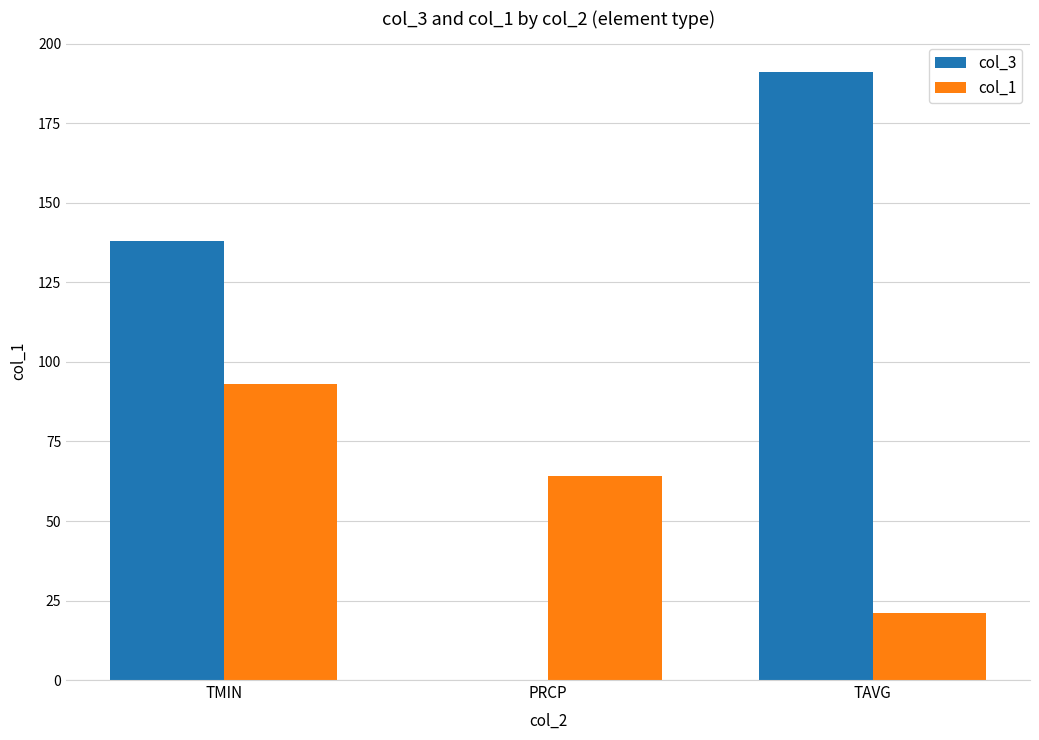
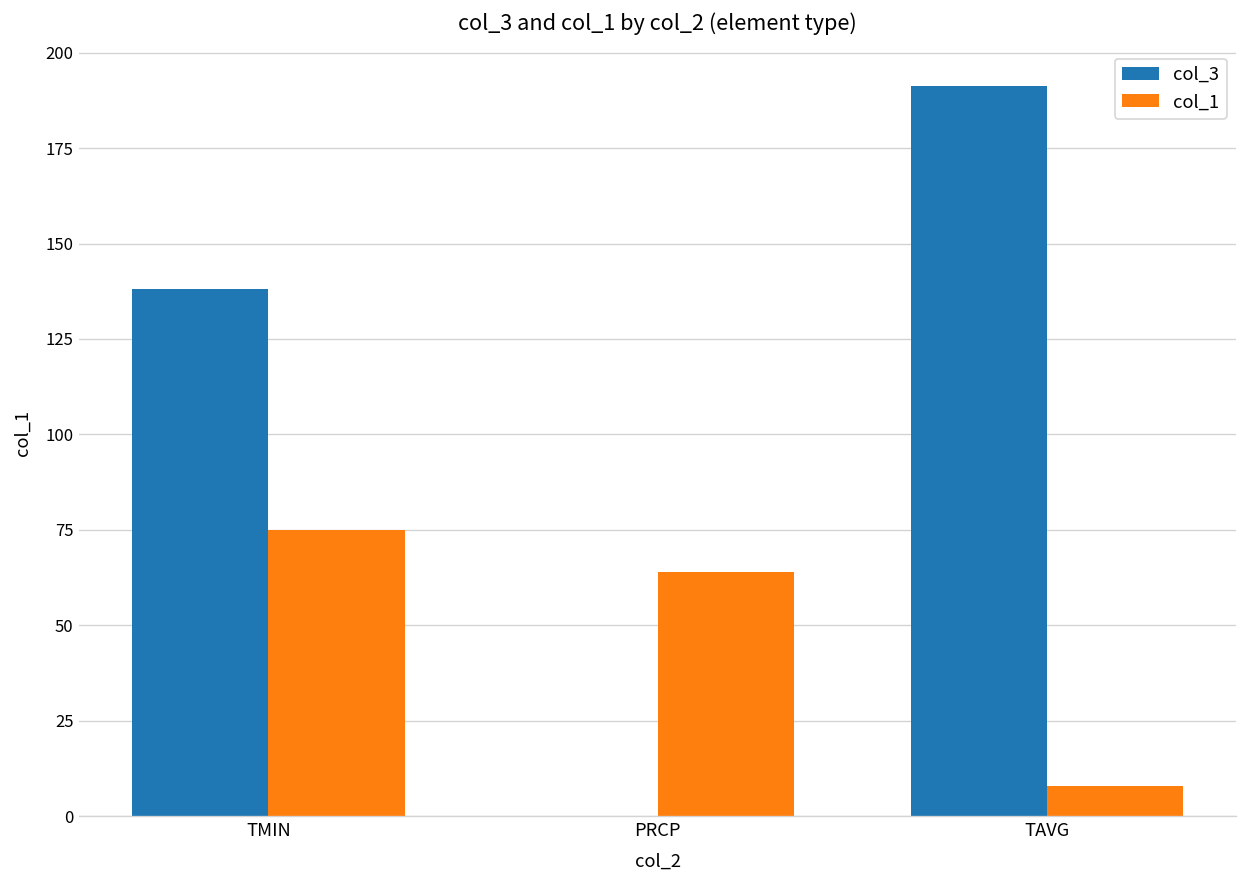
col_1, TMIN: 93 -> 75
col_1, TAVG: 21 -> 8
